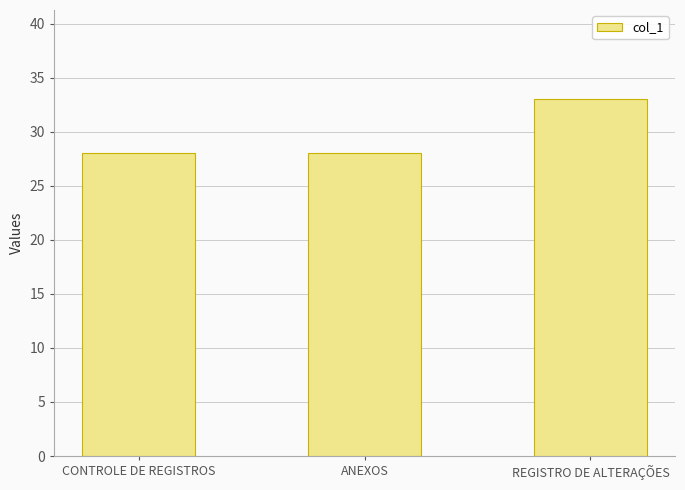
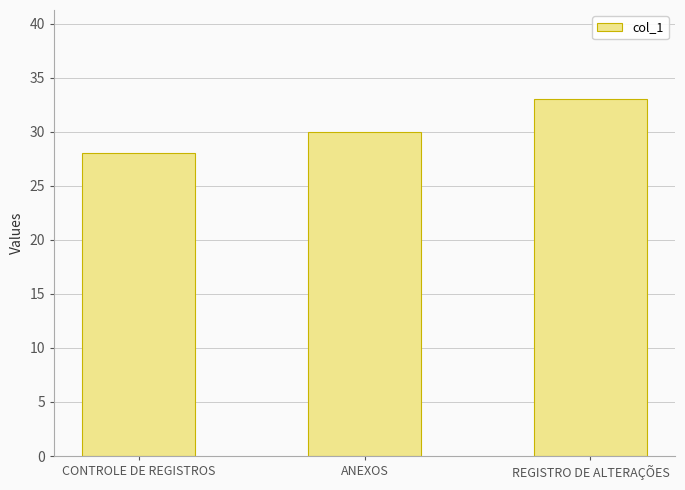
ANEXOS: 28 -> 30
